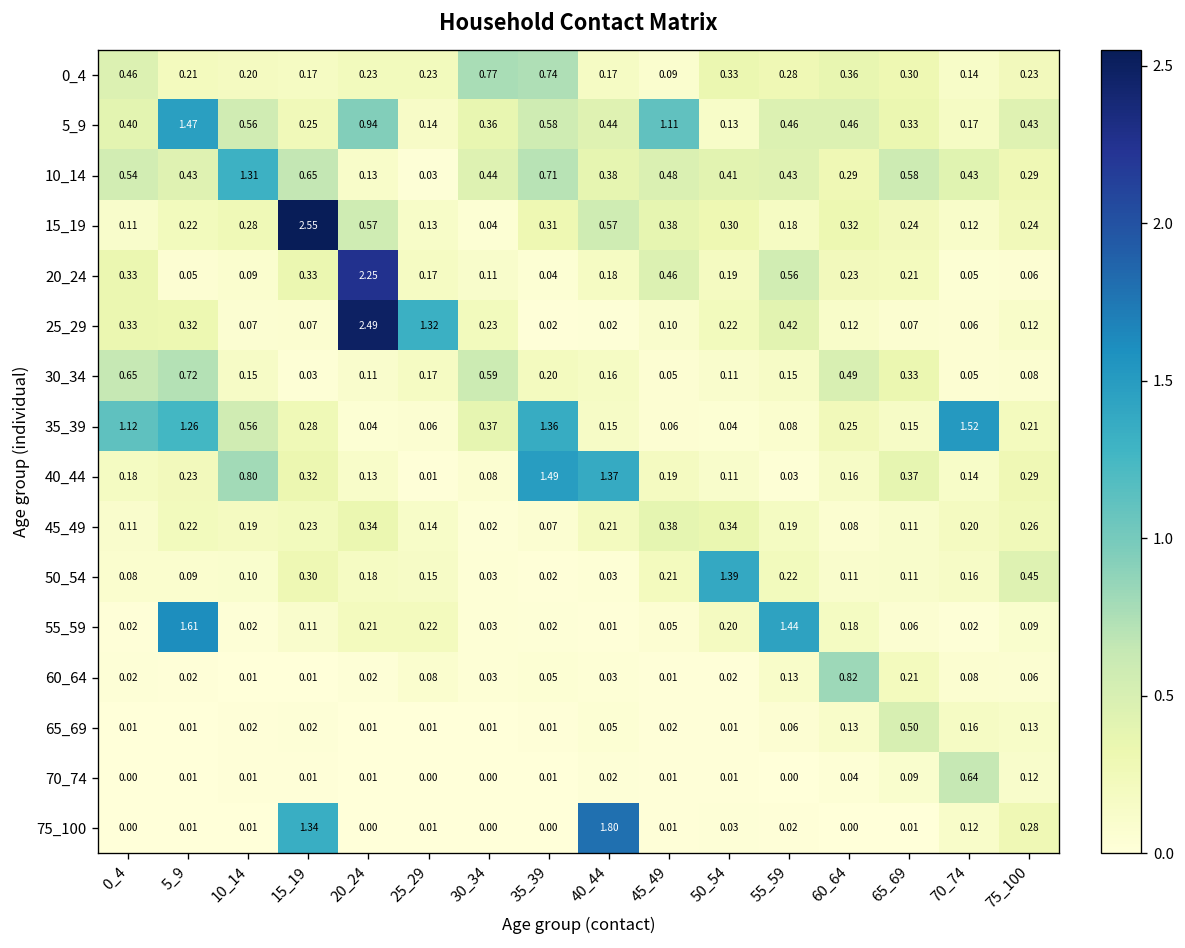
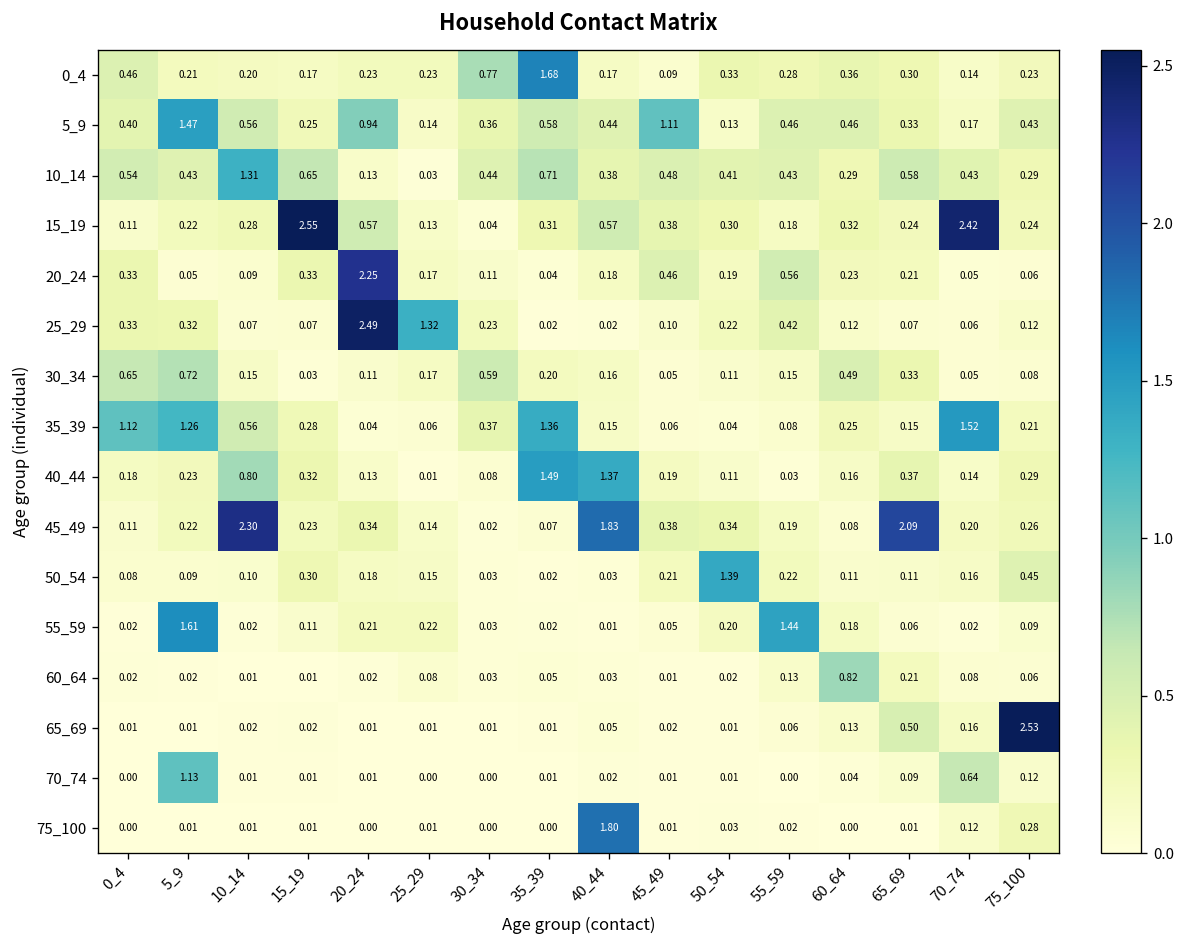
0_4, 35_39: 0.74 -> 1.68
15_19, 70_74: 0.12 -> 2.42
45_49, 10_14: 0.19 -> 2.30
45_49, 40_44: 0.21 -> 1.83
45_49, 65_69: 0.11 -> 2.09
65_69, 75_100: 0.13 -> 2.53
70_74, 5_9: 0.01 -> 1.13
75_100, 15_19: 1.34 -> 0.01
